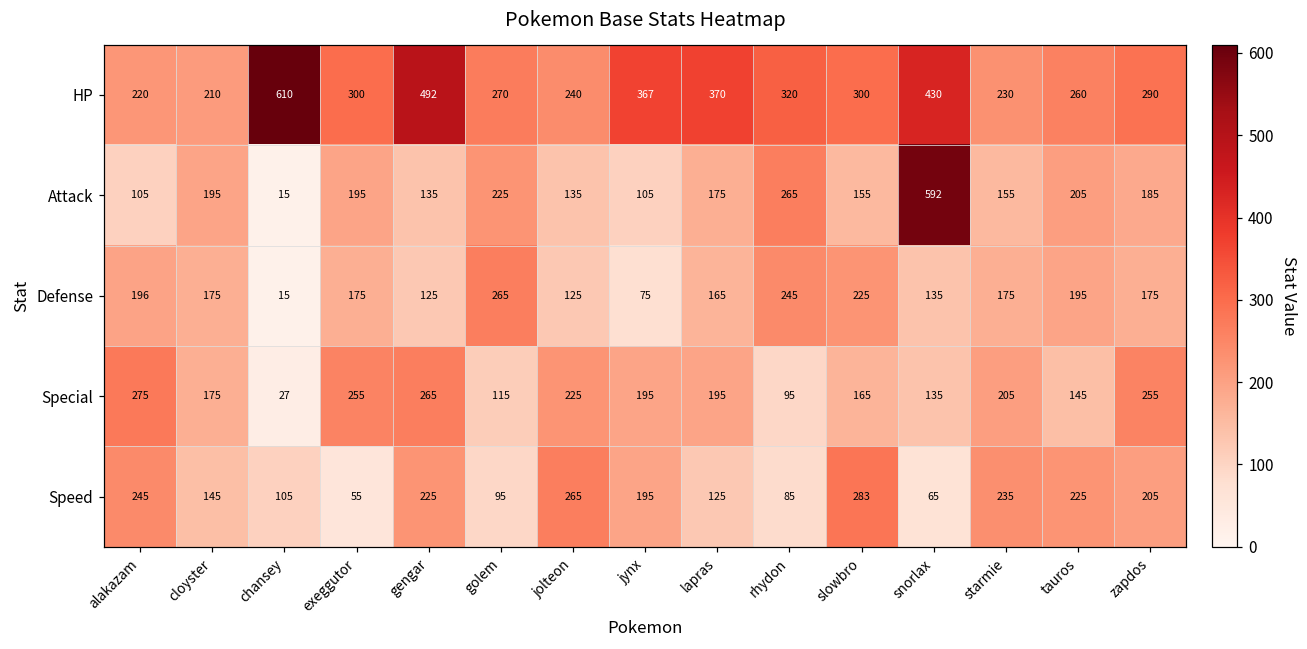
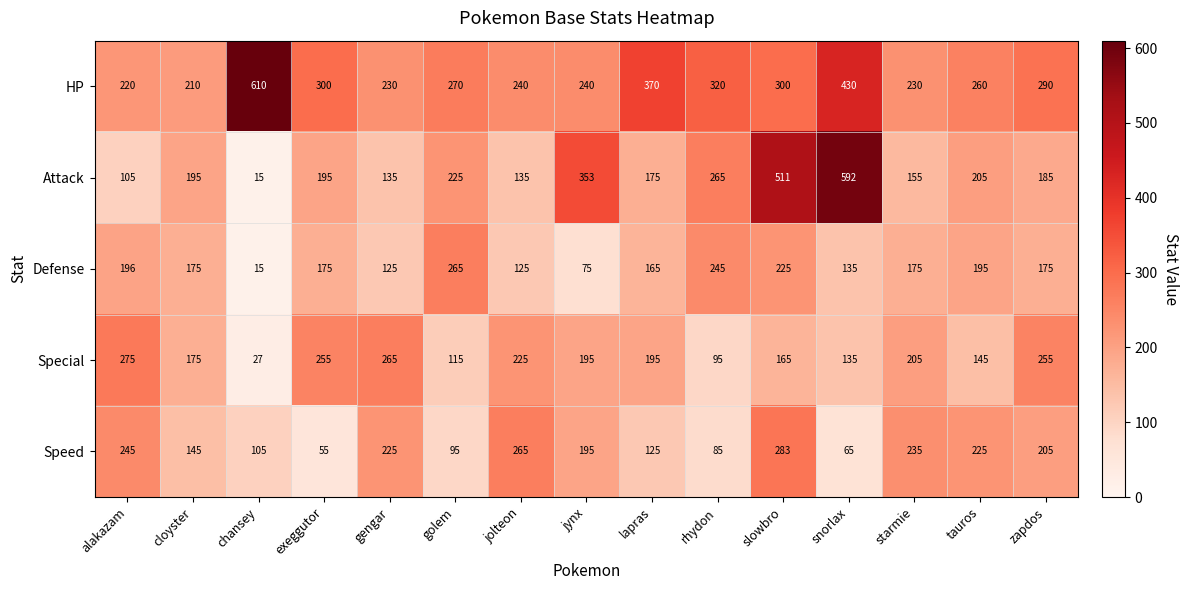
HP, gengar: 492 -> 230
HP, jynx: 367 -> 240
Attack, jynx: 105 -> 353
Attack, slowbro: 155 -> 511
